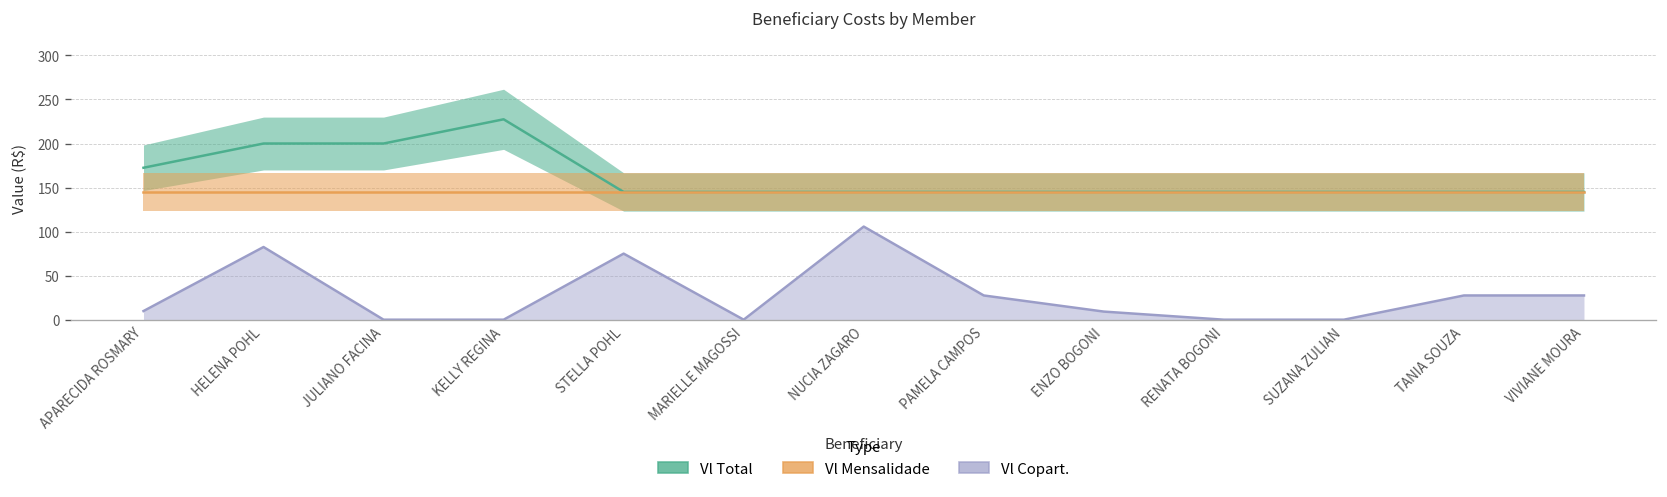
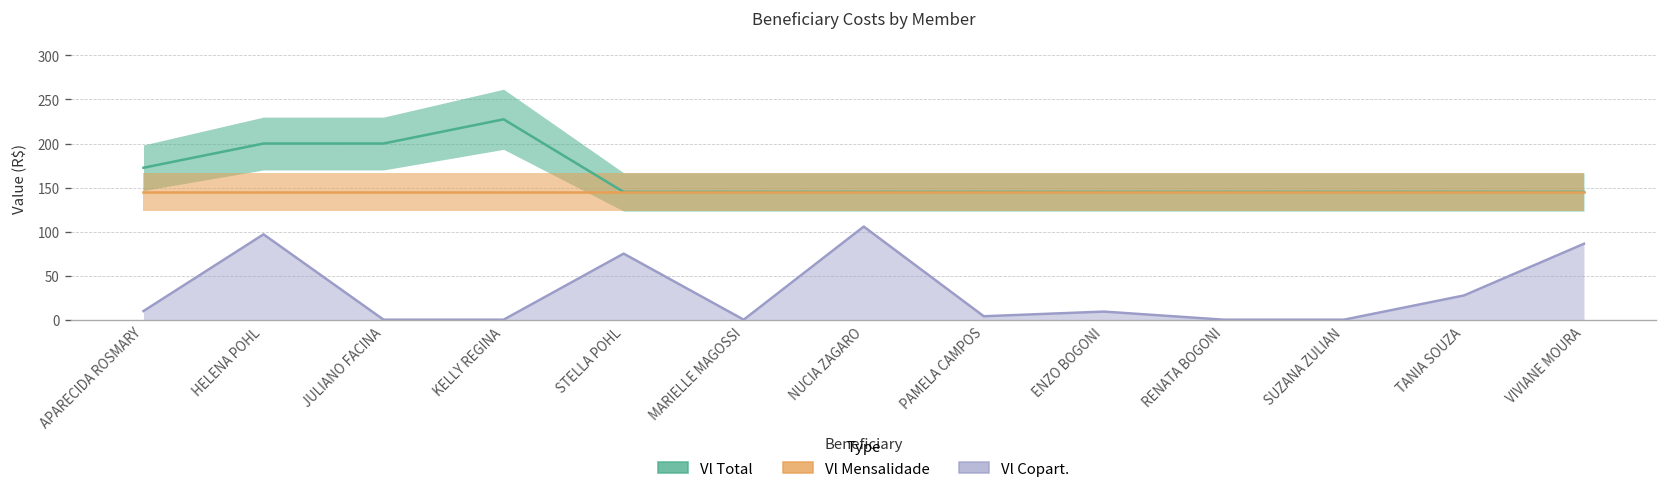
Vl Copart., HELENA POHL: 80 -> 100
Vl Copart., PAMELA CAMPOS: 30 -> 0
Vl Copart., VIVIANE MOURA: 30 -> 90
